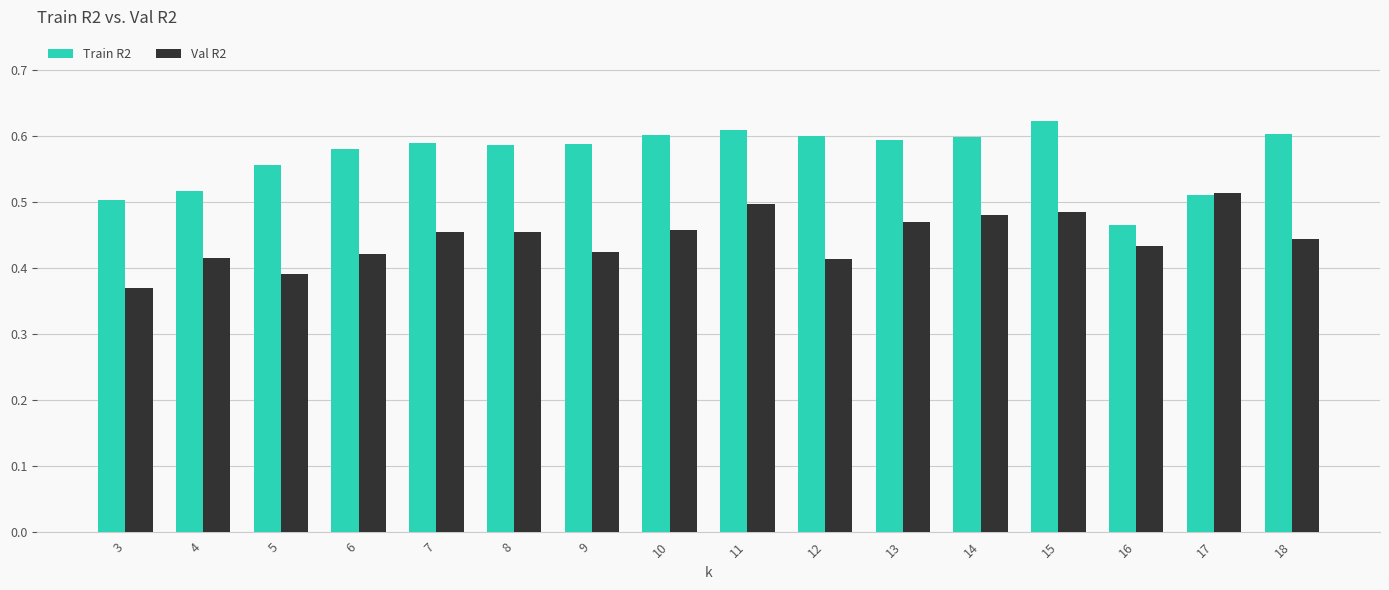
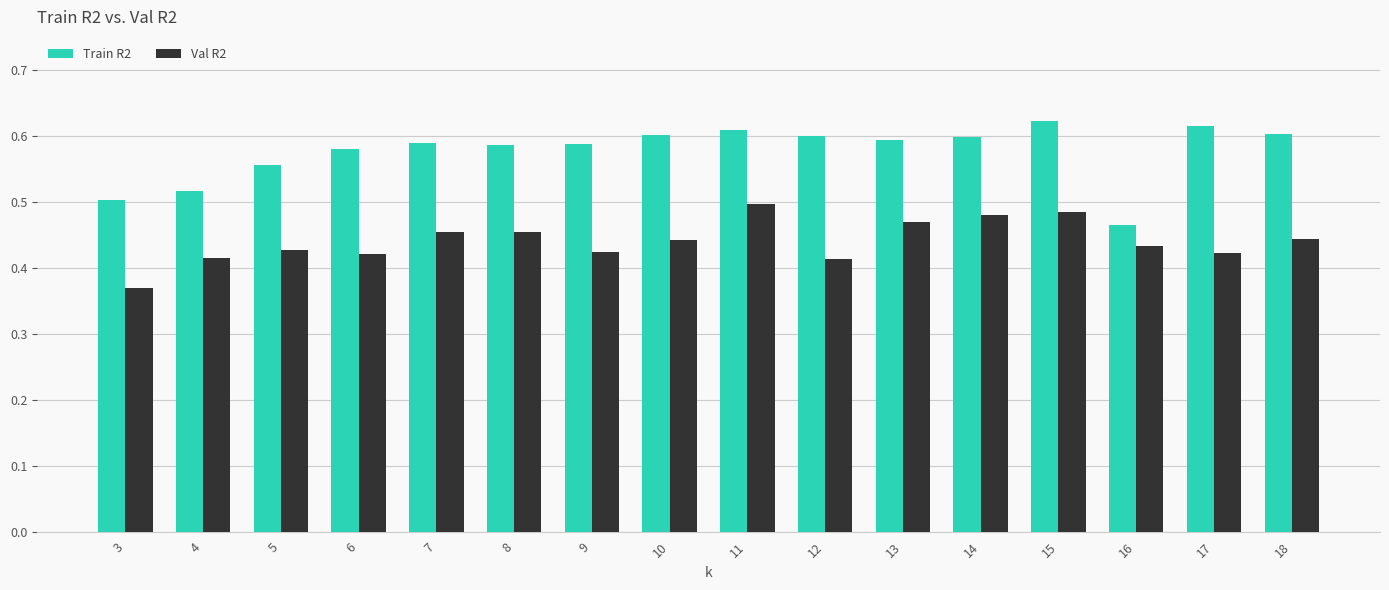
Val R2, 5: 0.39 -> 0.43
Val R2, 10: 0.46 -> 0.44
Train R2, 17: 0.51 -> 0.62
Val R2, 17: 0.51 -> 0.42
